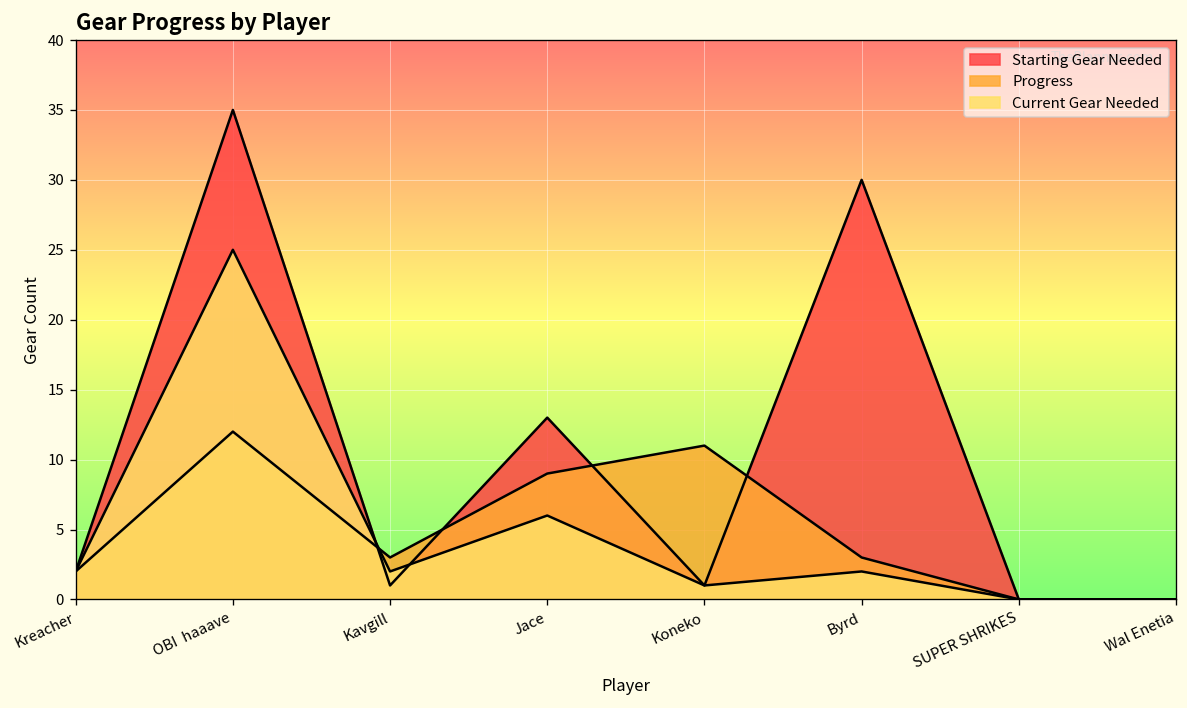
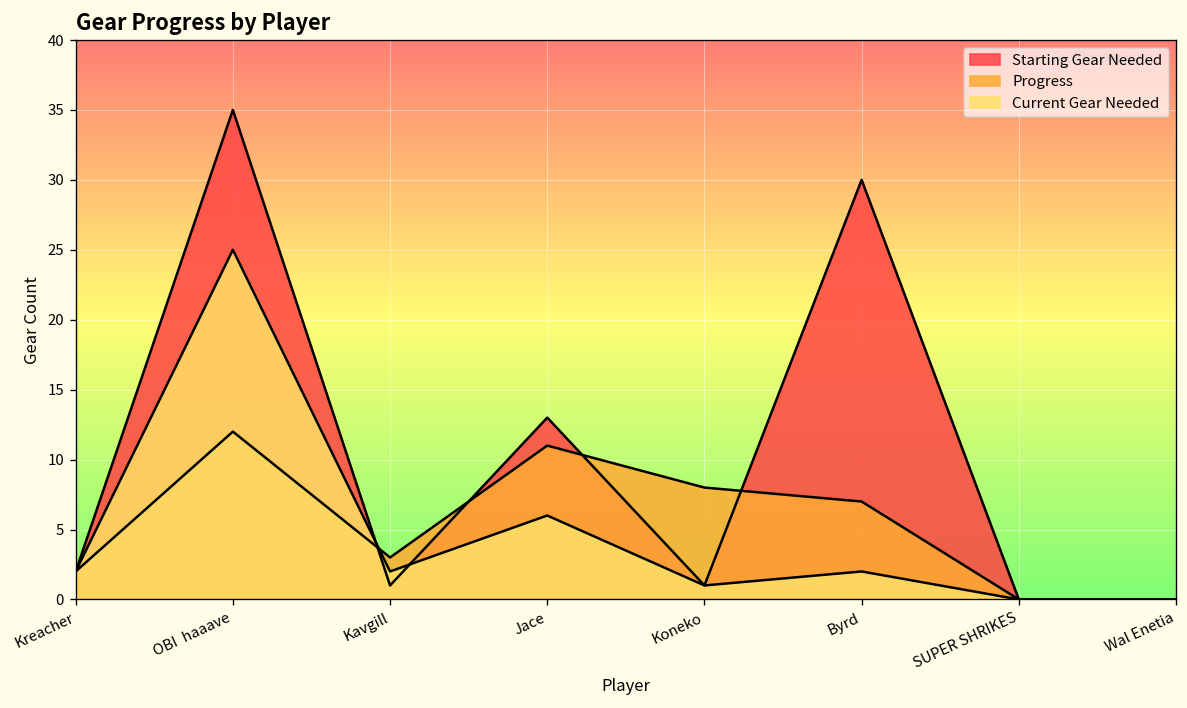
Progress, Jace: 9 -> 11
Progress, Koneko: 11 -> 8
Progress, Byrd: 3 -> 7
